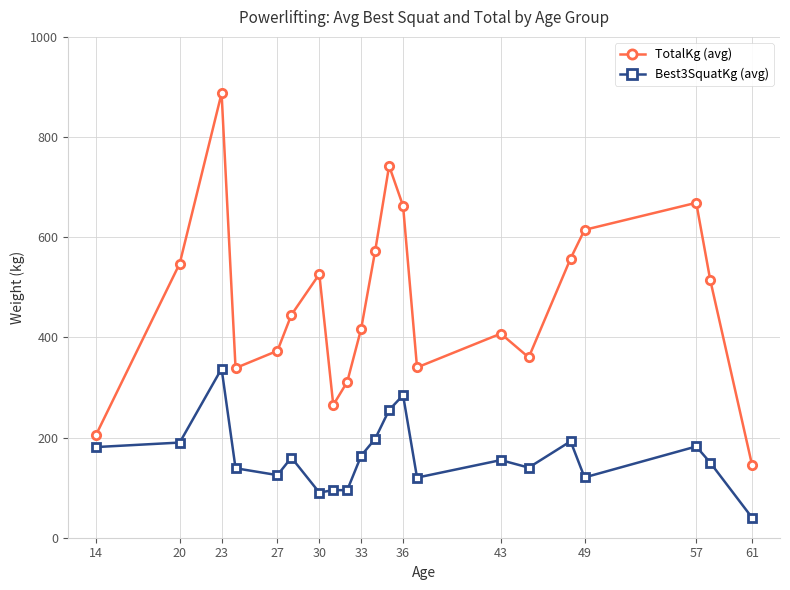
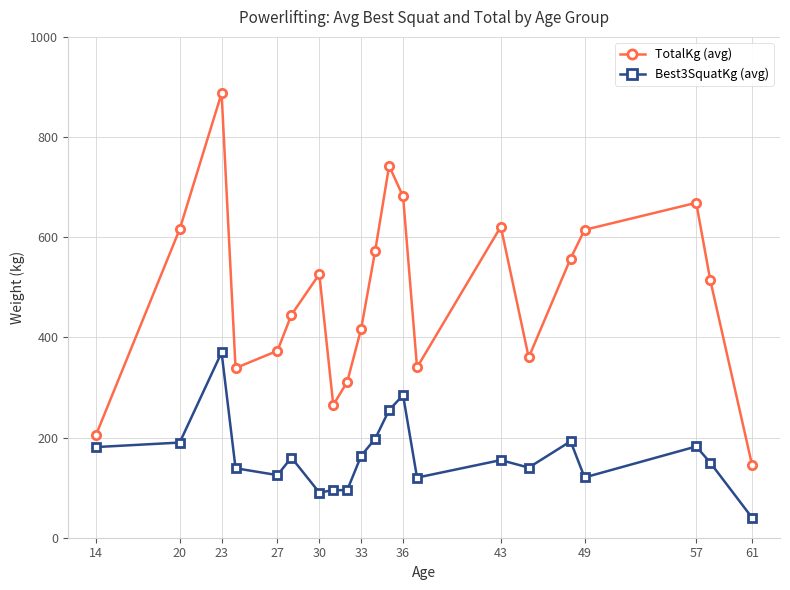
TotalKg (avg), 20: 550 -> 620
Best3SquatKg (avg), 23: 340 -> 370
TotalKg (avg), 36: 660 -> 680
TotalKg (avg), 43: 410 -> 620
